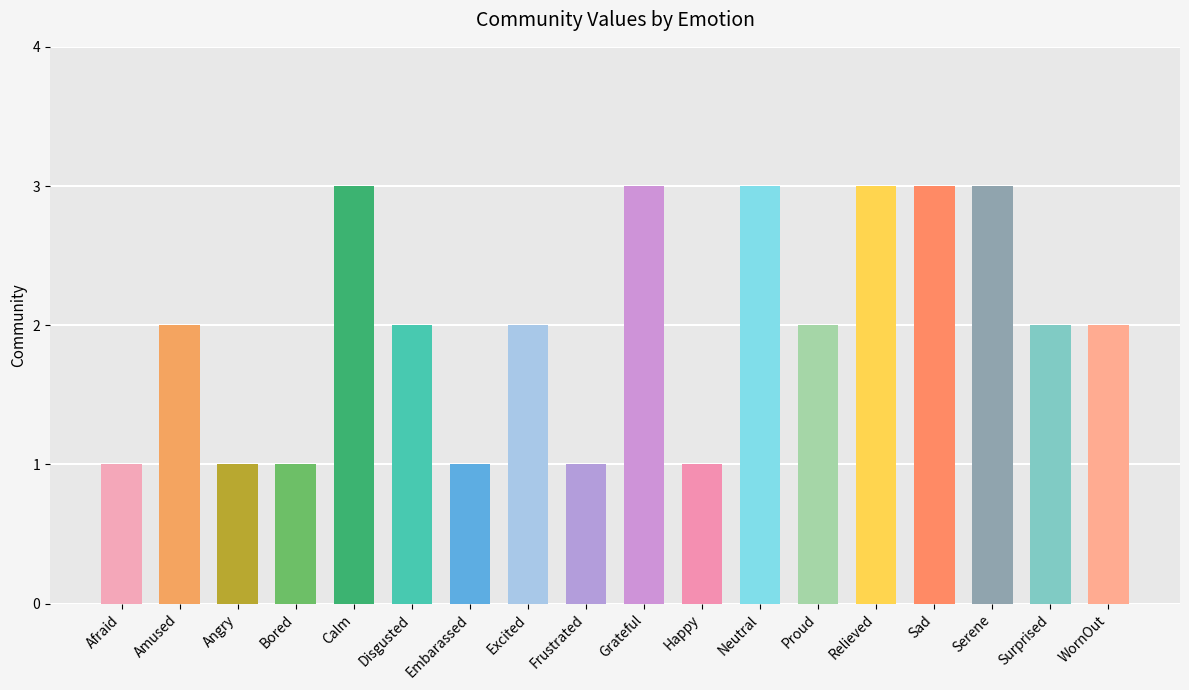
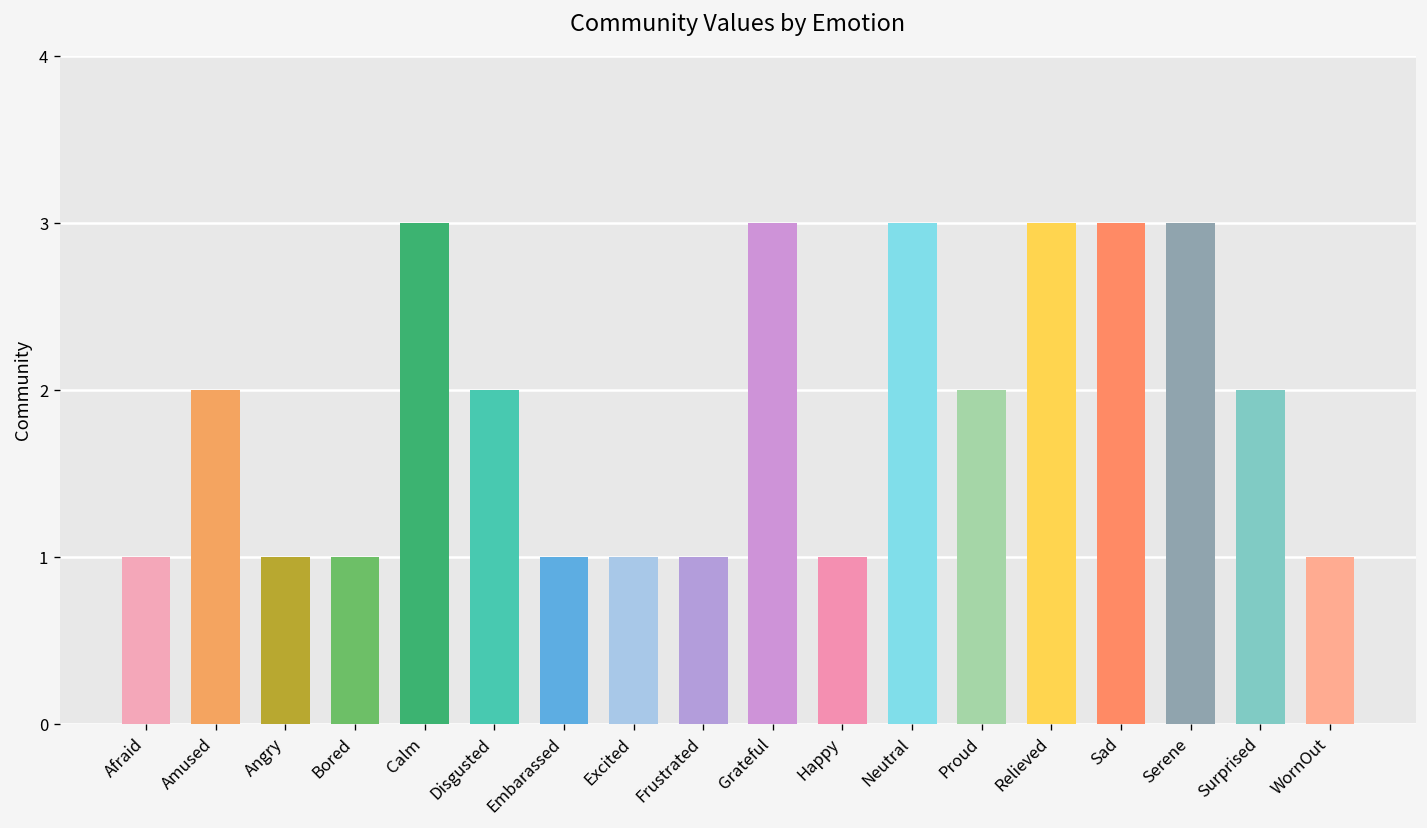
Excited: 2 -> 1
WornOut: 2 -> 1
